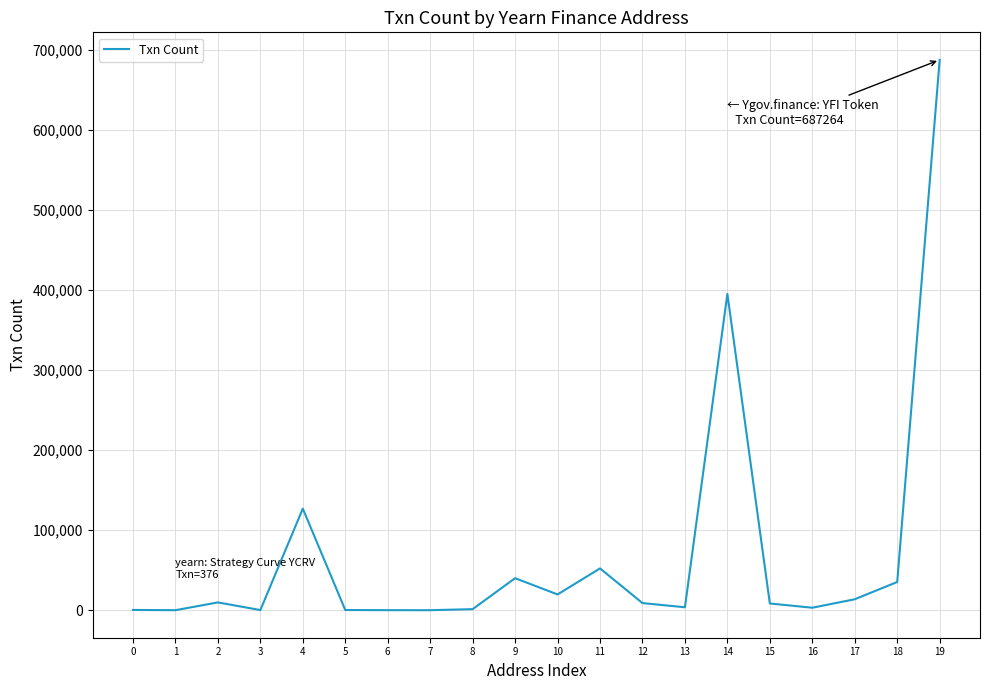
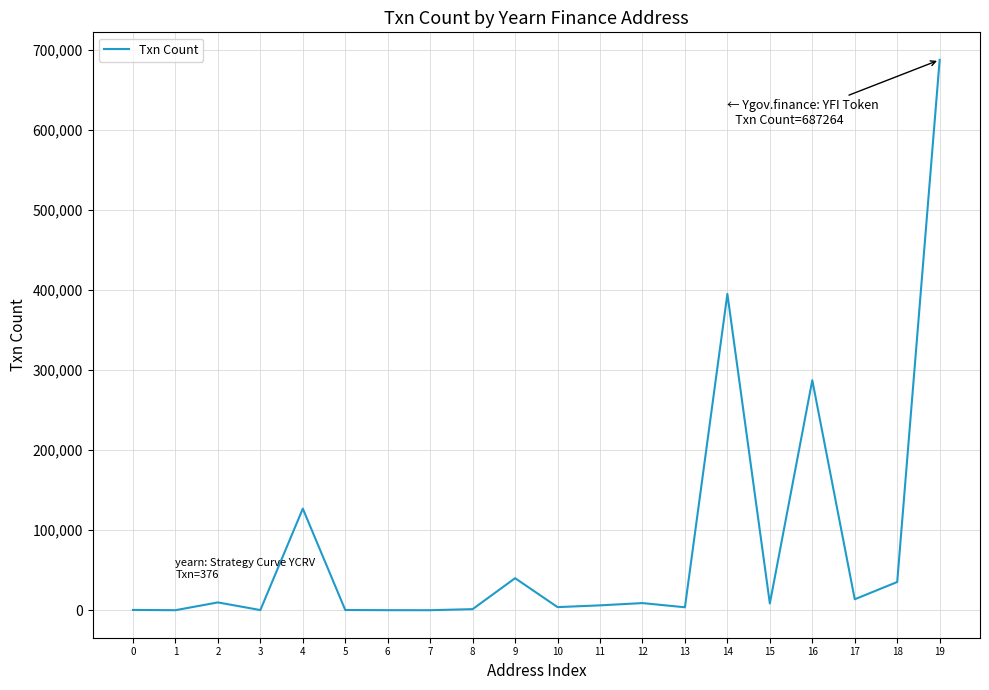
10: 20,000 -> 0
11: 50,000 -> 10,000
16: 0 -> 290,000
